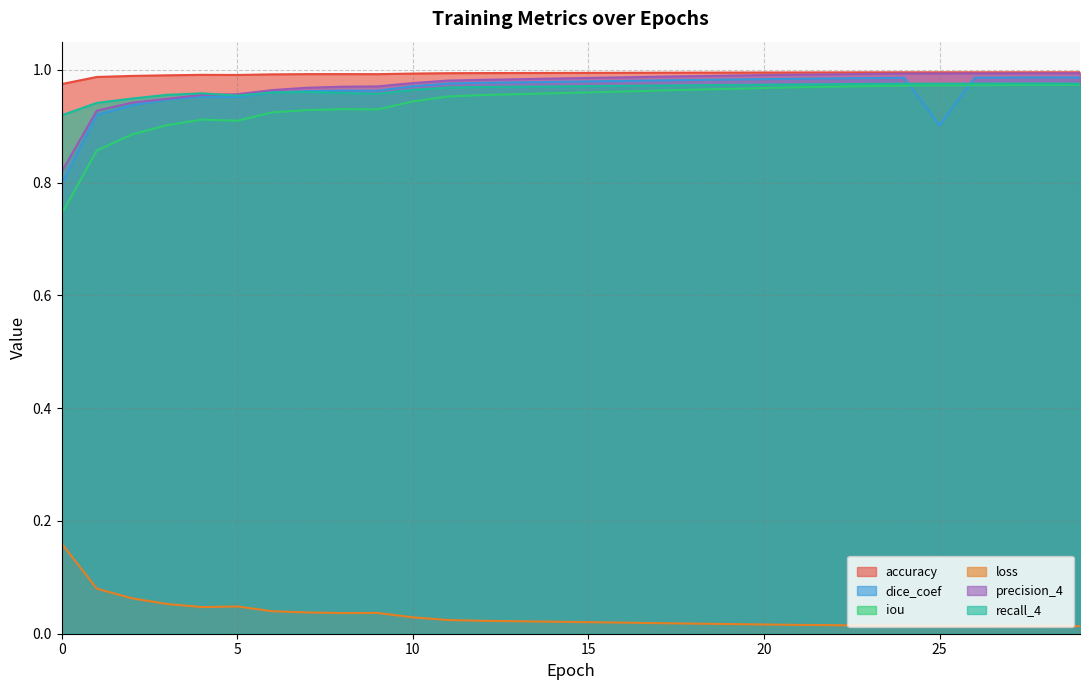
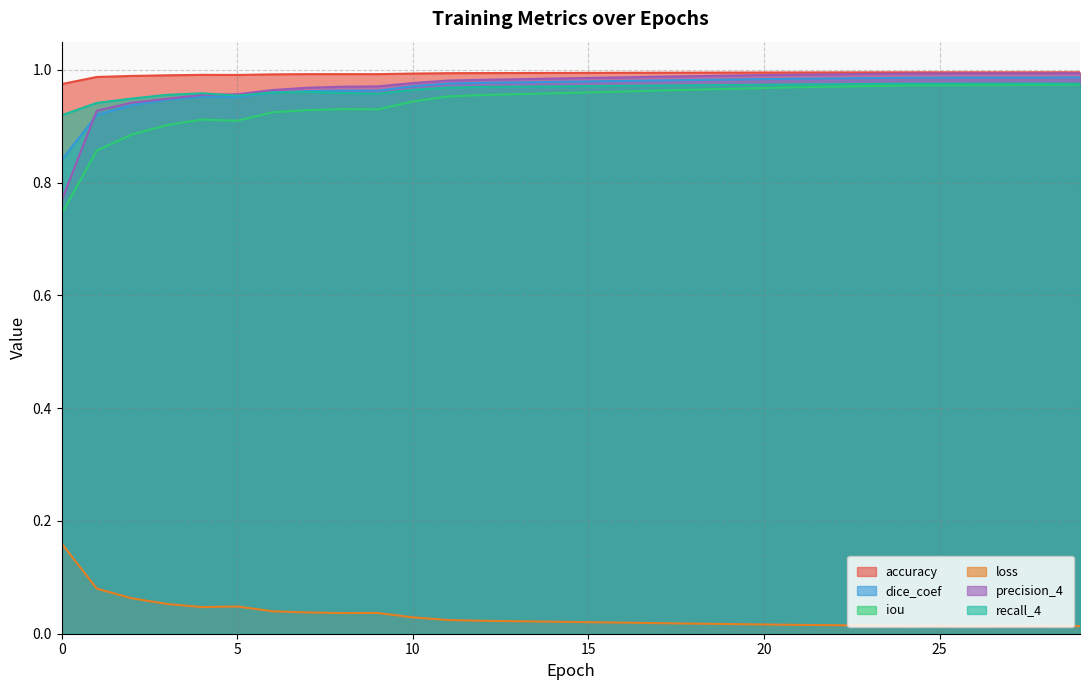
dice_coef, 0: 0.80 -> 0.84
precision_4, 0: 0.82 -> 0.77
dice_coef, 25: 0.90 -> 0.99
